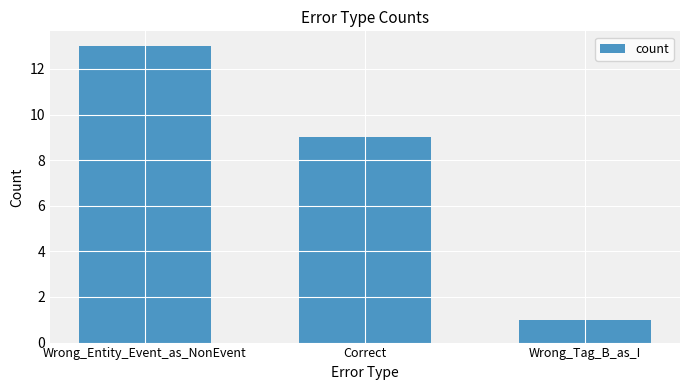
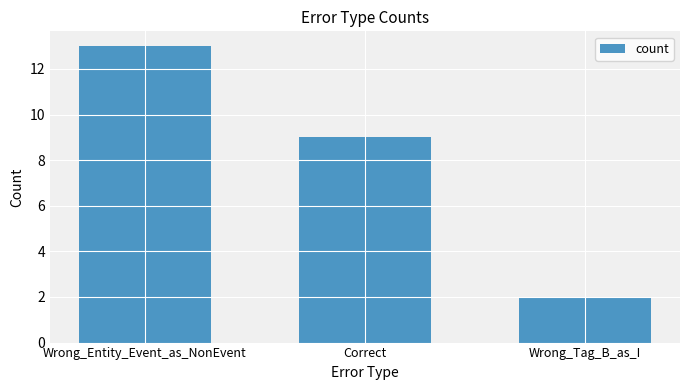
Wrong_Tag_B_as_I: 1 -> 2
